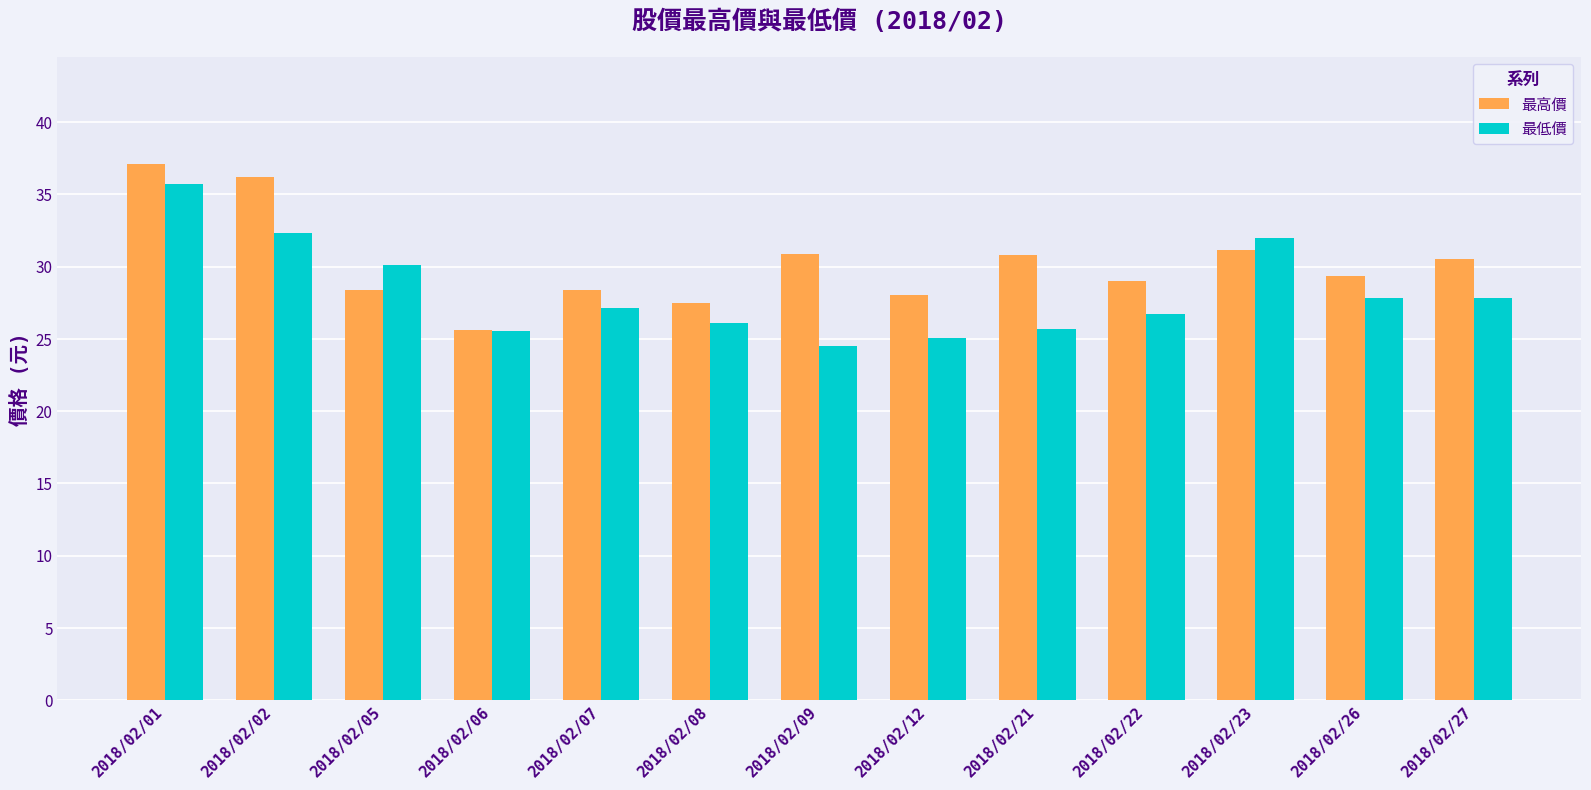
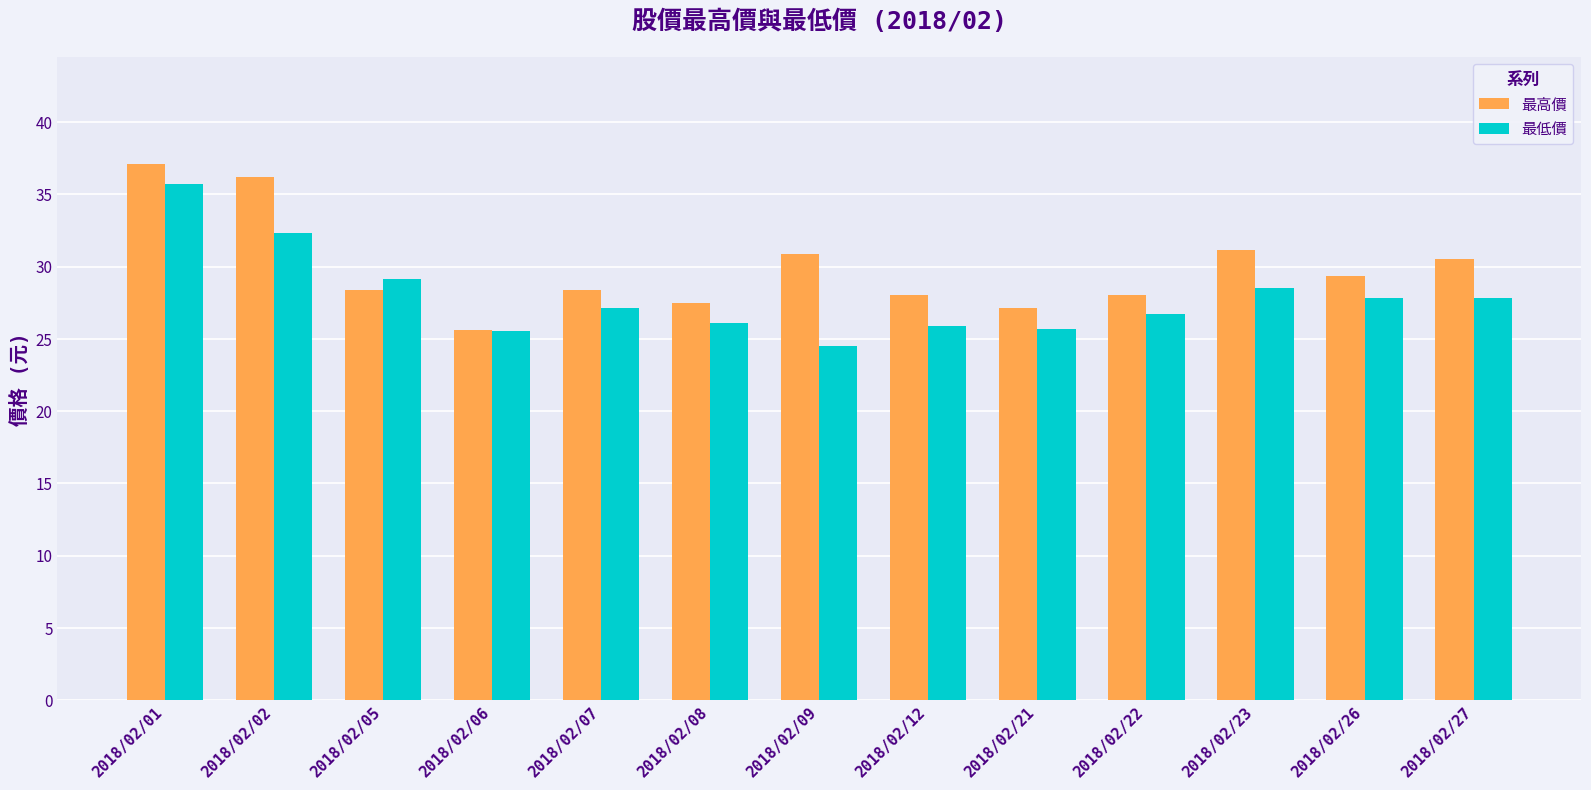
最低價, 2018/02/05: 30.1 -> 29.2
最低價, 2018/02/12: 25.1 -> 25.9
最高價, 2018/02/21: 30.8 -> 27.2
最高價, 2018/02/22: 29 -> 28
最低價, 2018/02/23: 32.0 -> 28.5
